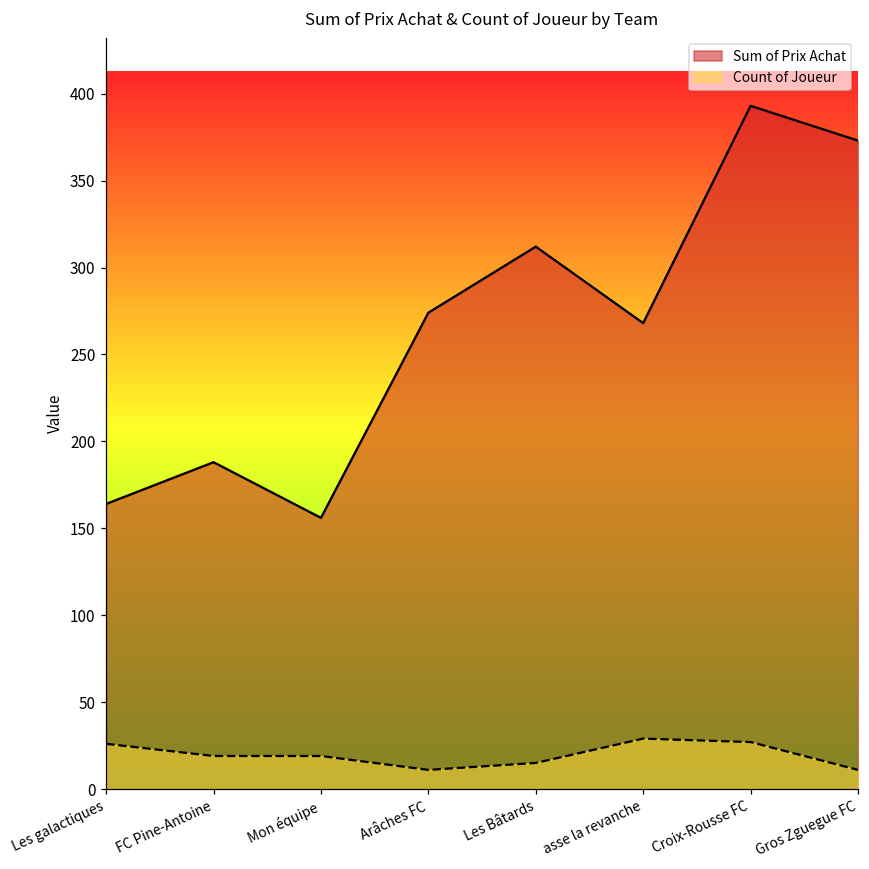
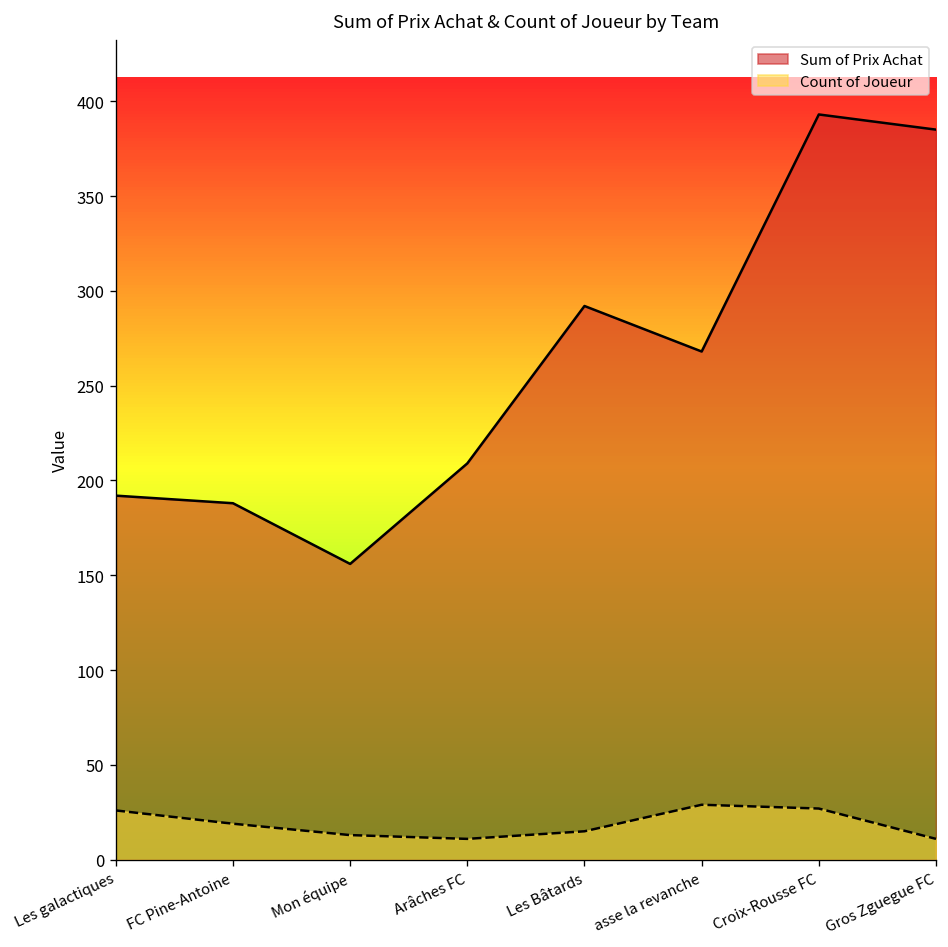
Sum of Prix Achat, Les galactiques: 164 -> 192
Count of Joueur, Mon équipe: 19 -> 13
Sum of Prix Achat, Arâches FC: 274 -> 209
Sum of Prix Achat, Les Bâtards: 312 -> 292
Sum of Prix Achat, Gros Zguegue FC: 373 -> 385
